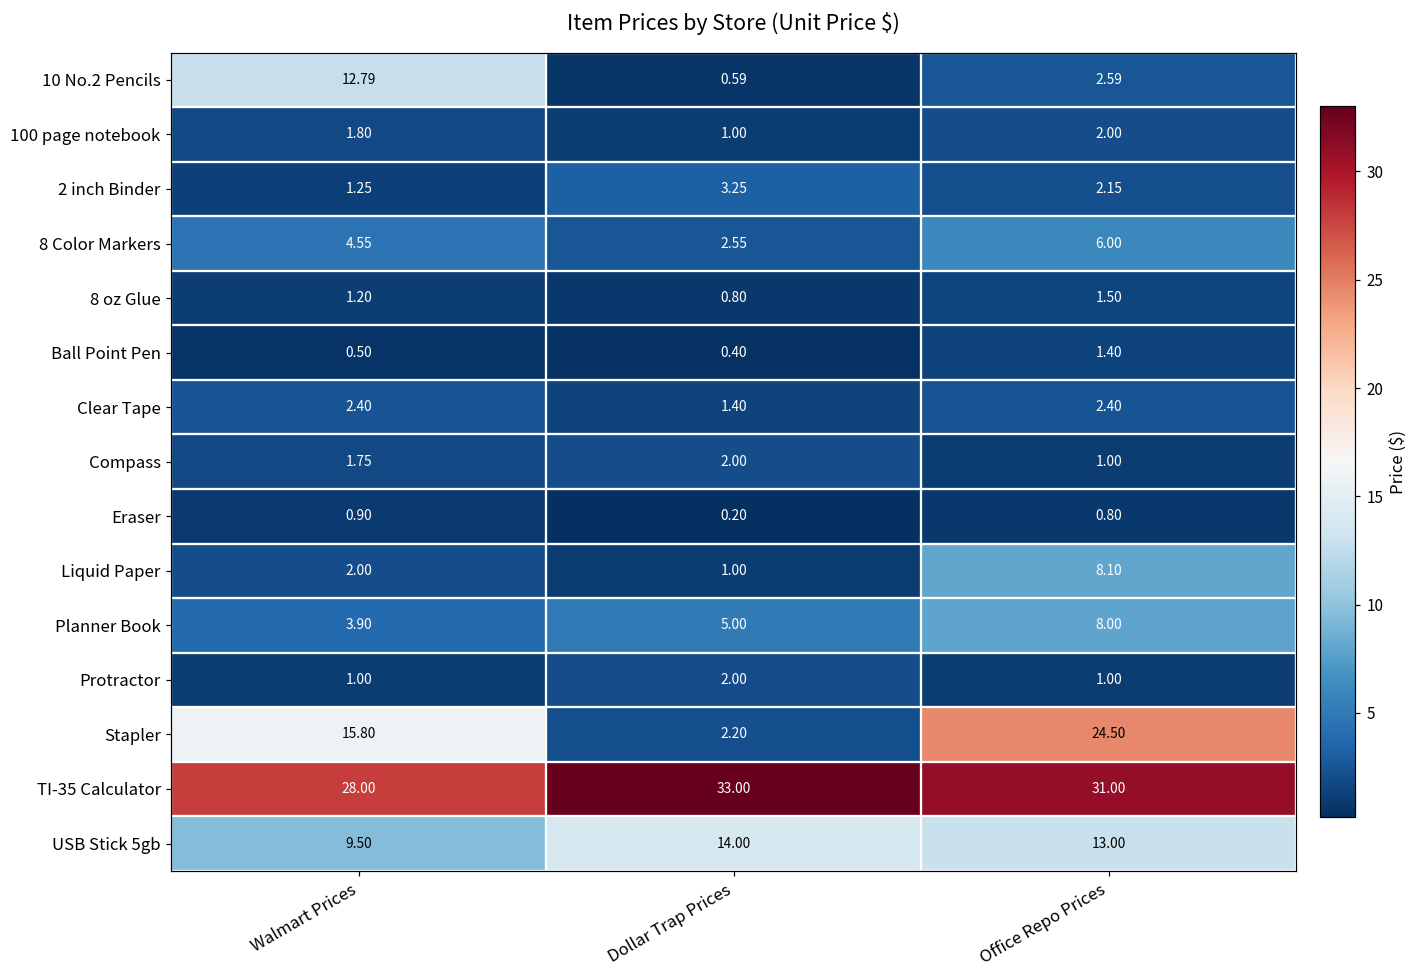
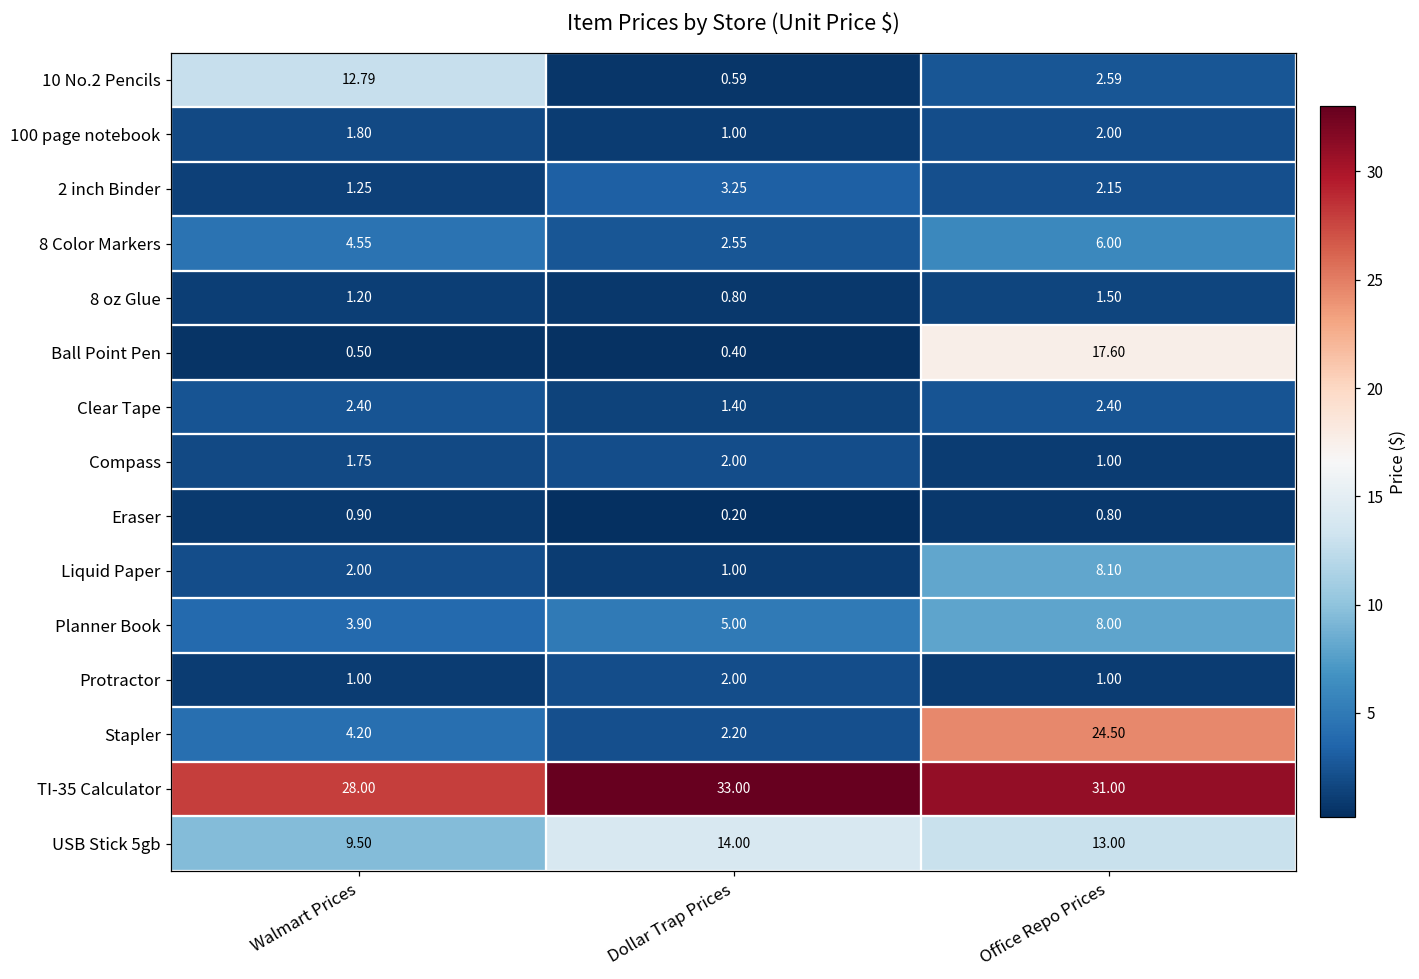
Ball Point Pen, Office Repo Prices: 1.40 -> 17.60
Stapler, Walmart Prices: 15.80 -> 4.20
